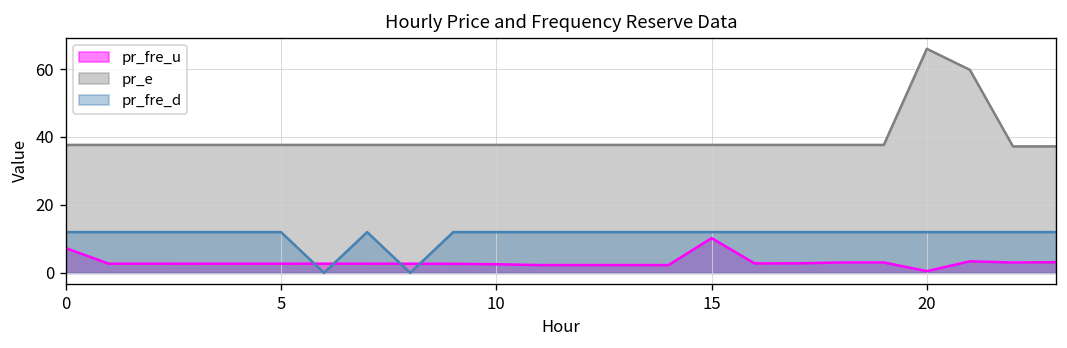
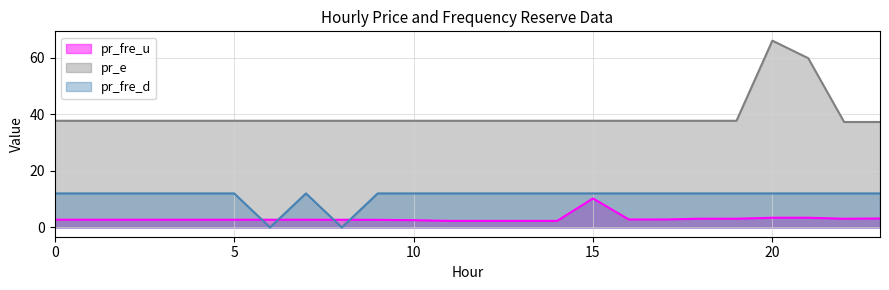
pr_fre_u, 0: 7 -> 3
pr_fre_u, 20: 1 -> 3
